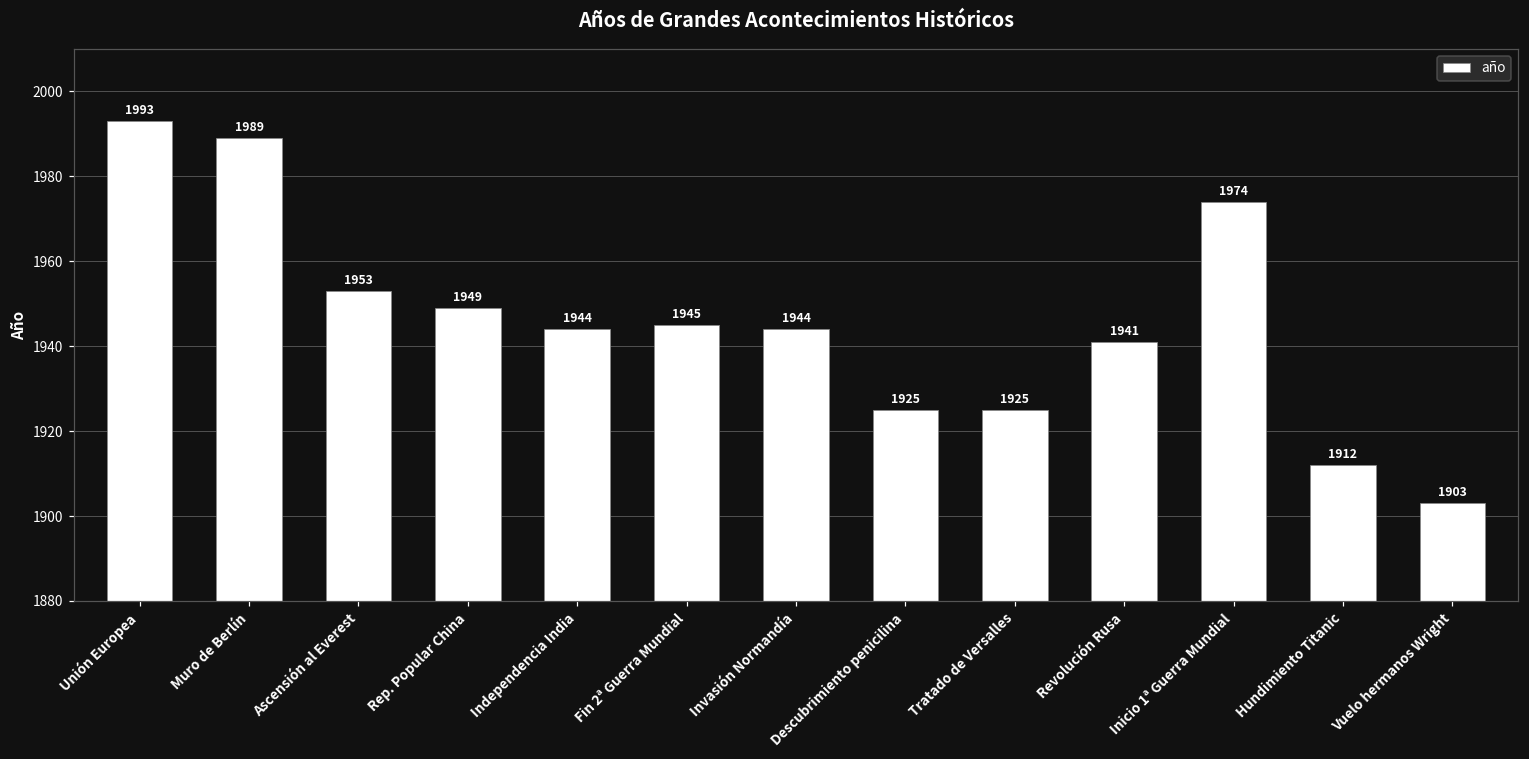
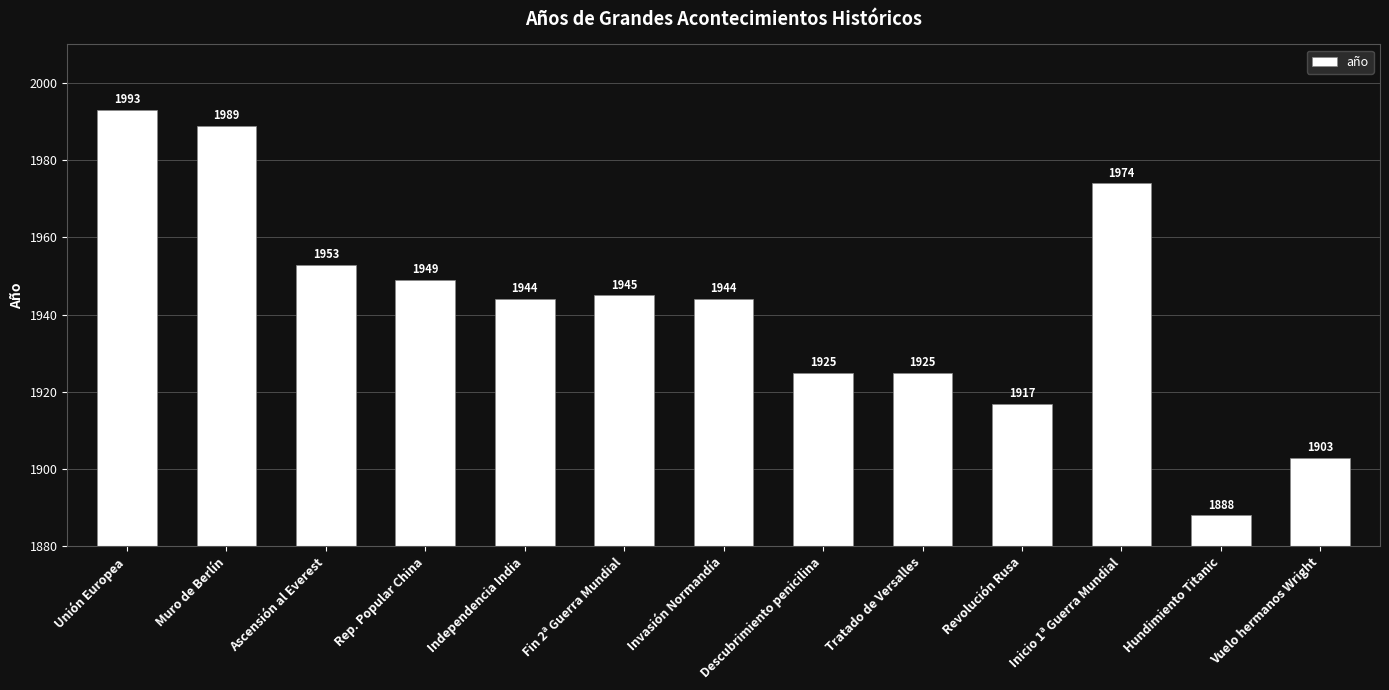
Revolución Rusa: 1941 -> 1917
Hundimiento Titanic: 1912 -> 1888
